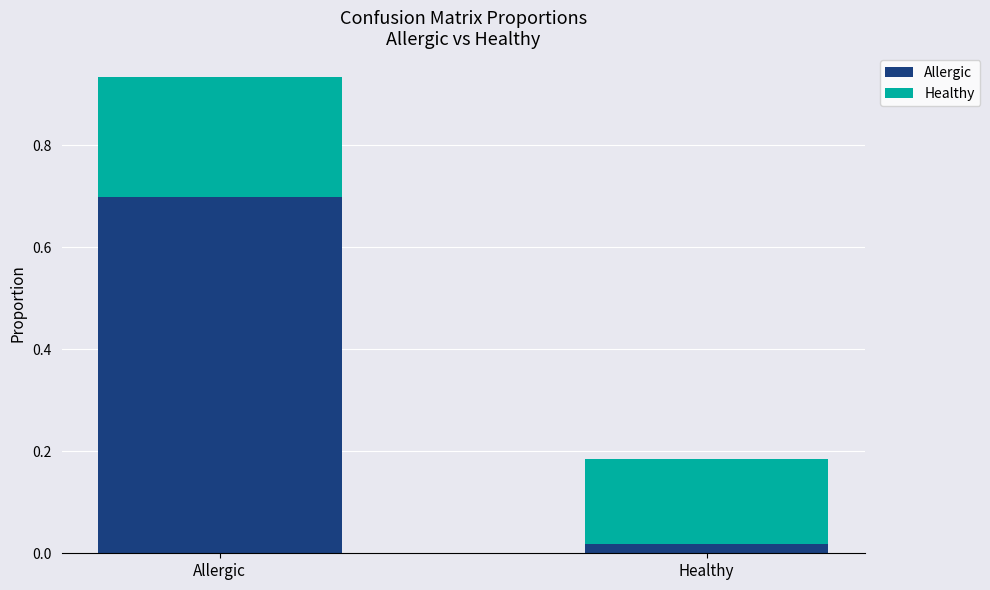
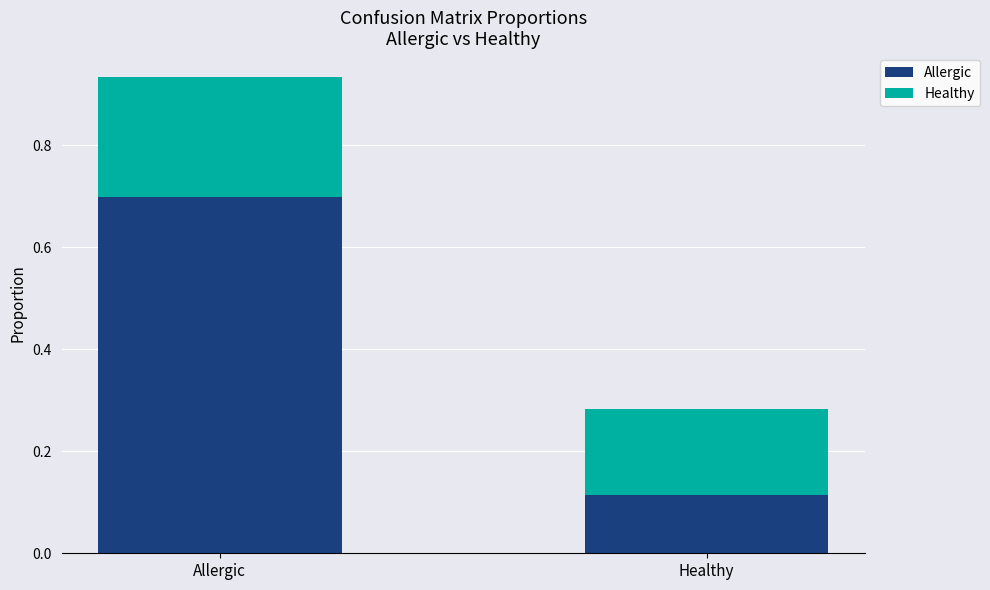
Allergic, Healthy: 0.02 -> 0.12
